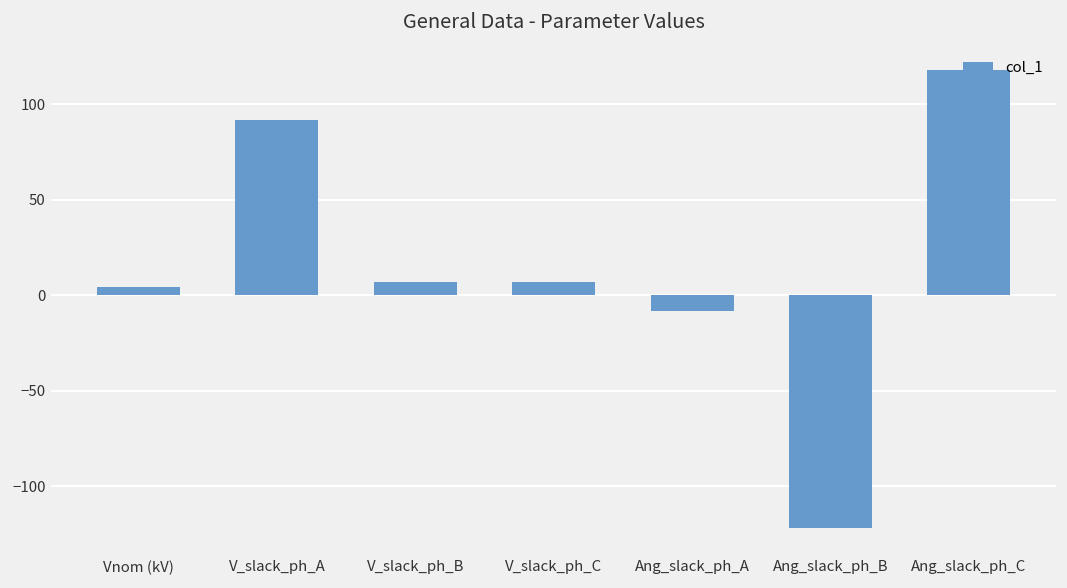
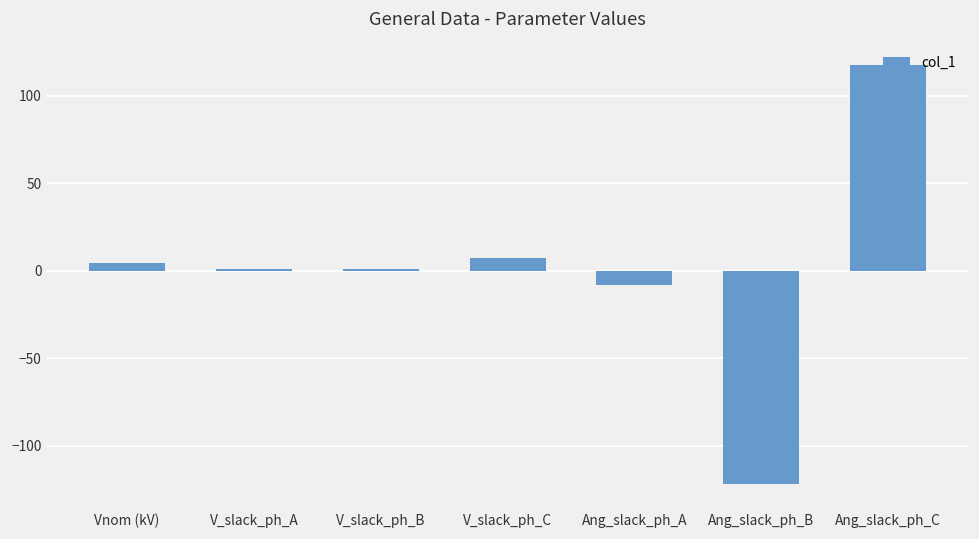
V_slack_ph_A: 92 -> 1
V_slack_ph_B: 7 -> 1
